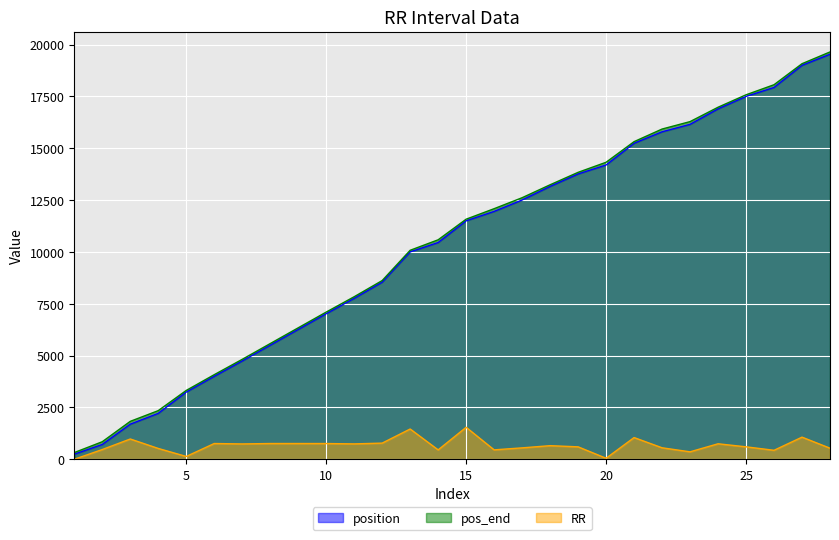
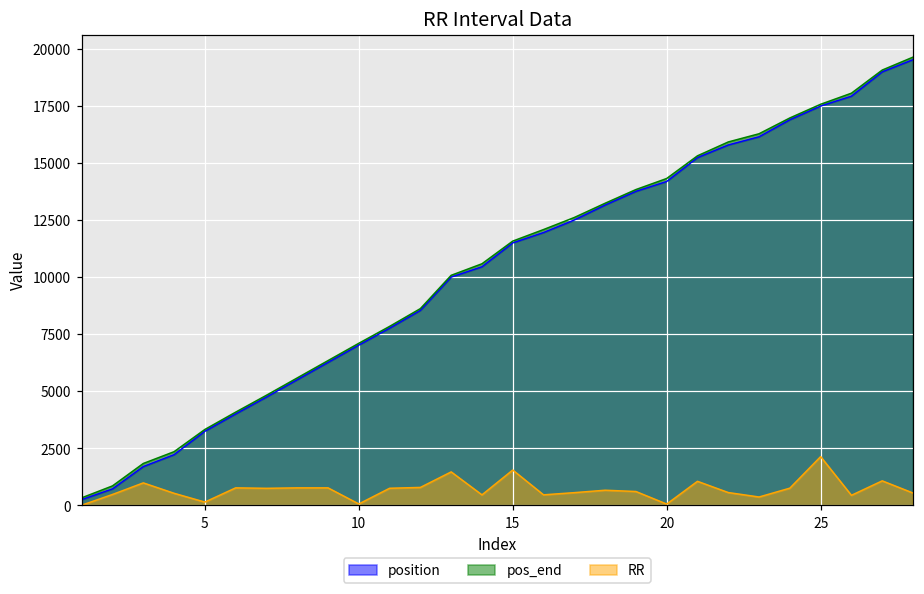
RR, 10: 800 -> 100
RR, 25: 600 -> 2100
